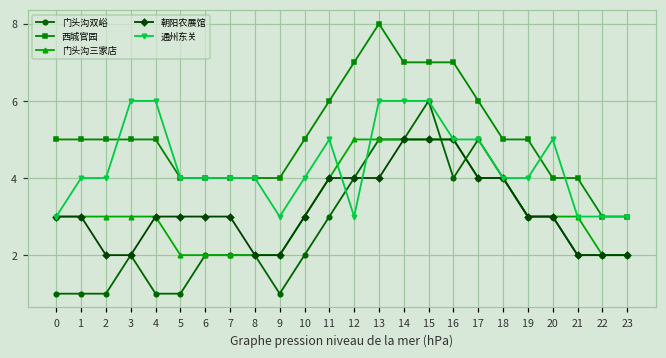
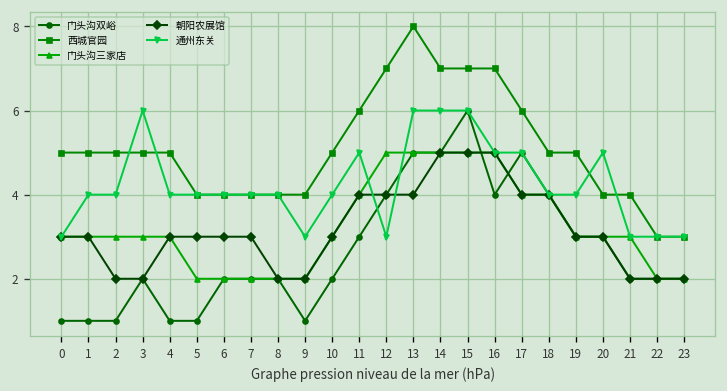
通州东关, 4: 6 -> 4
